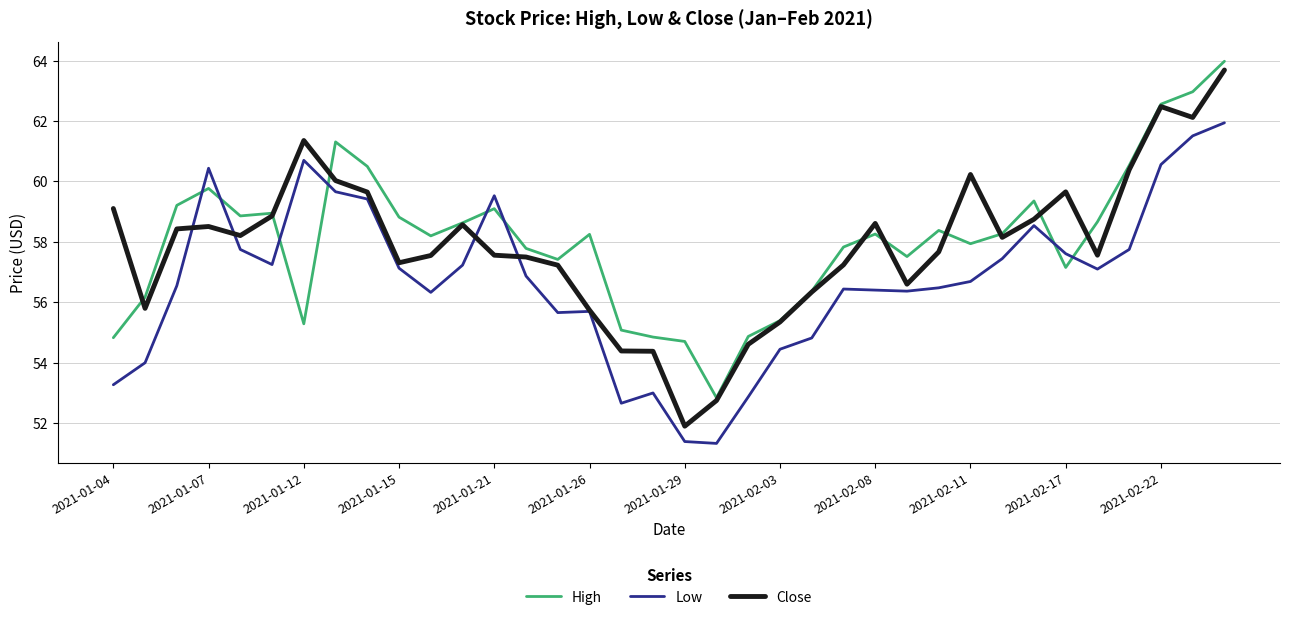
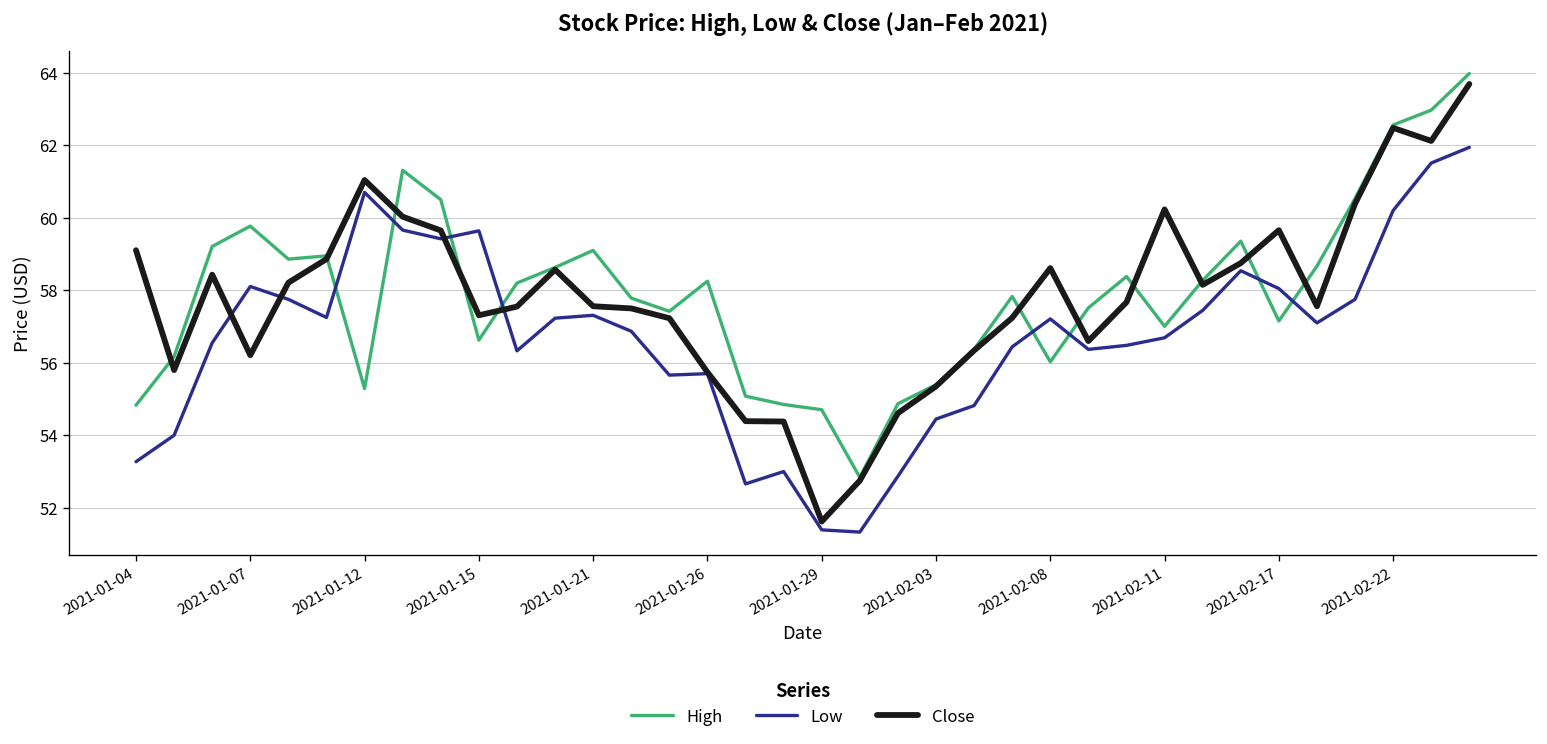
Low, 2021-01-07: 60.4 -> 58.1
Close, 2021-01-07: 58.5 -> 56.2
Close, 2021-01-12: 61.4 -> 61.0
High, 2021-01-15: 58.8 -> 56.6
Low, 2021-01-15: 57.1 -> 59.6
Low, 2021-01-21: 59.5 -> 57.3
Close, 2021-01-29: 51.9 -> 51.6
High, 2021-02-08: 58.3 -> 56.0
Low, 2021-02-08: 56.4 -> 57.2
High, 2021-02-11: 57.9 -> 57.0
Low, 2021-02-17: 57.6 -> 58.0
Low, 2021-02-22: 60.6 -> 60.2
